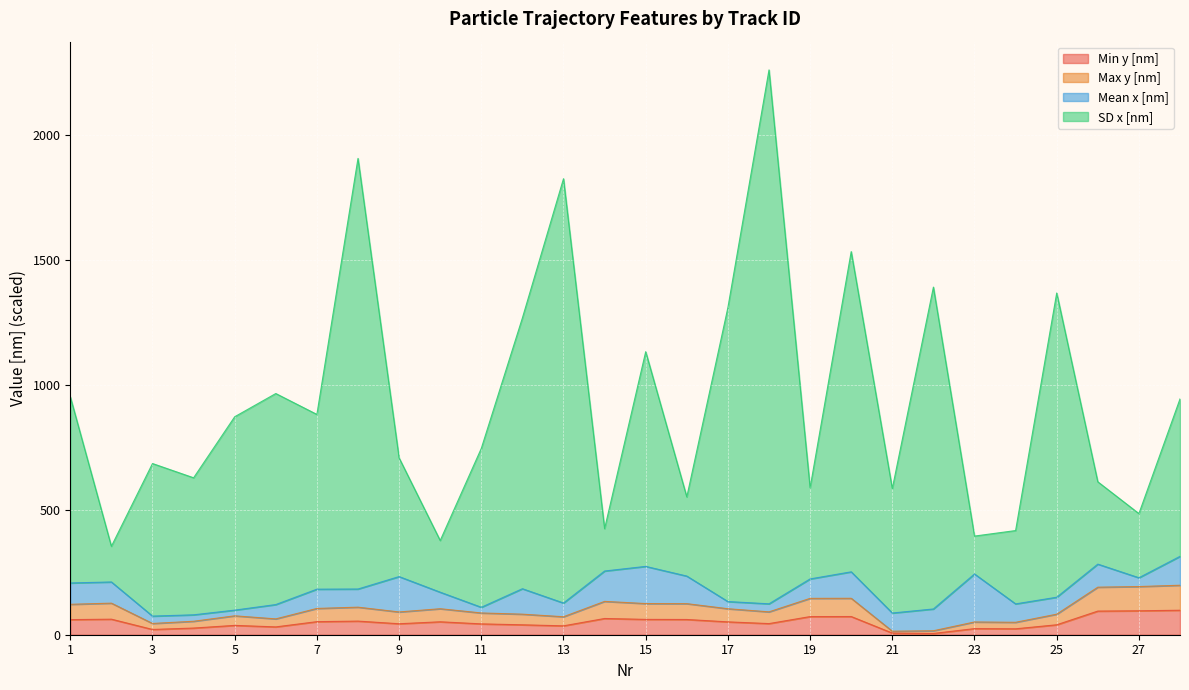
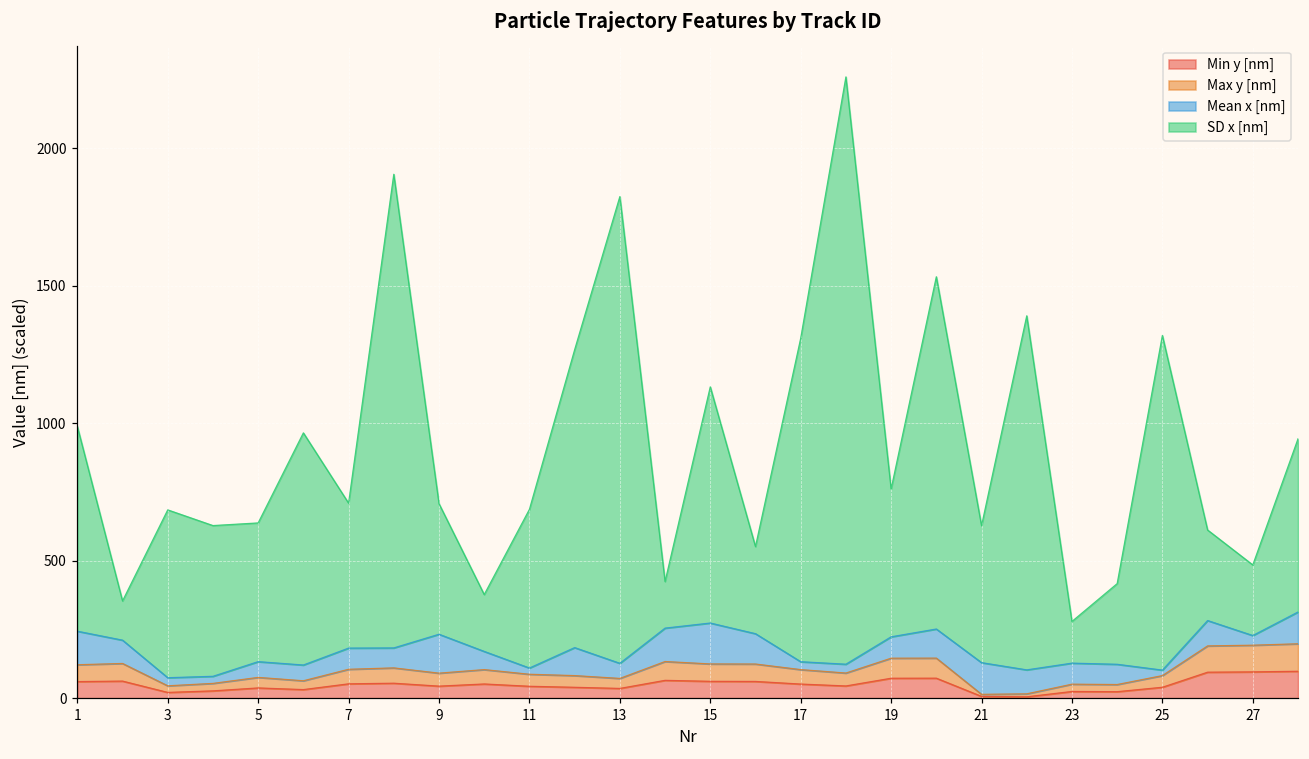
Mean x [nm], 1: 90 -> 120
Mean x [nm], 5: 20 -> 60
SD x [nm], 5: 770 -> 500
SD x [nm], 7: 700 -> 530
SD x [nm], 11: 640 -> 580
SD x [nm], 19: 360 -> 540
Mean x [nm], 21: 70 -> 120
Mean x [nm], 23: 190 -> 80
Mean x [nm], 25: 70 -> 20
